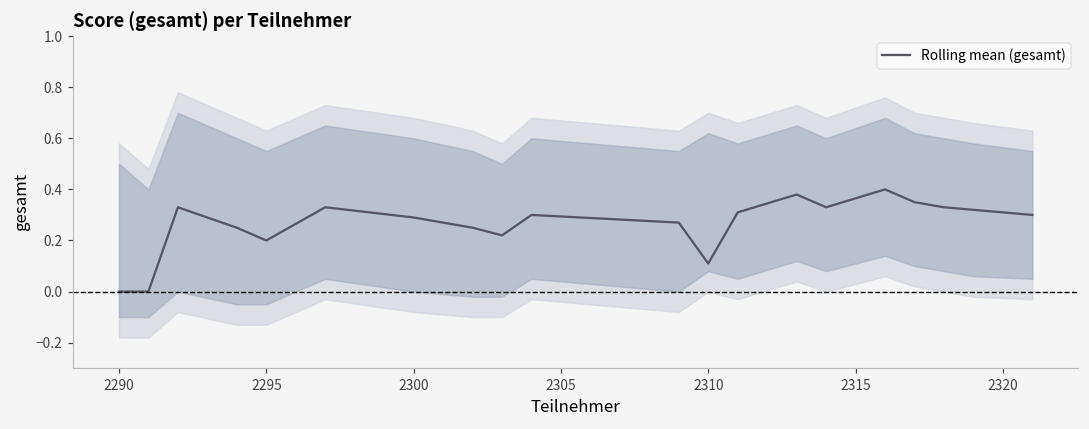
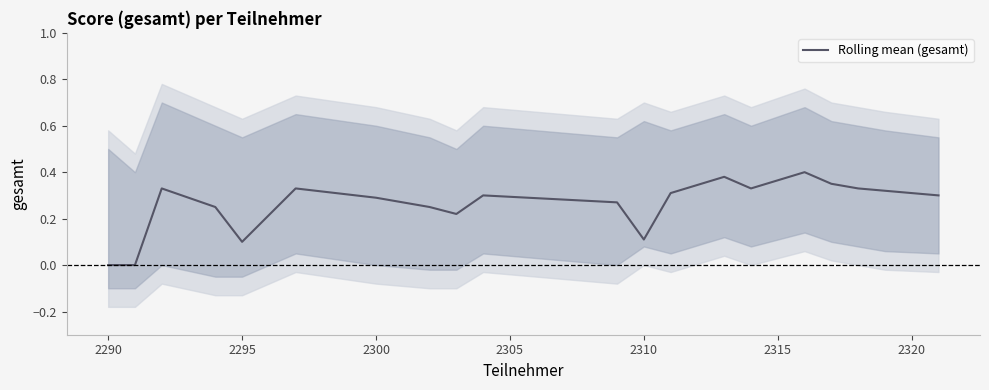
Rolling mean (gesamt), 2295: 0.2 -> 0.1
